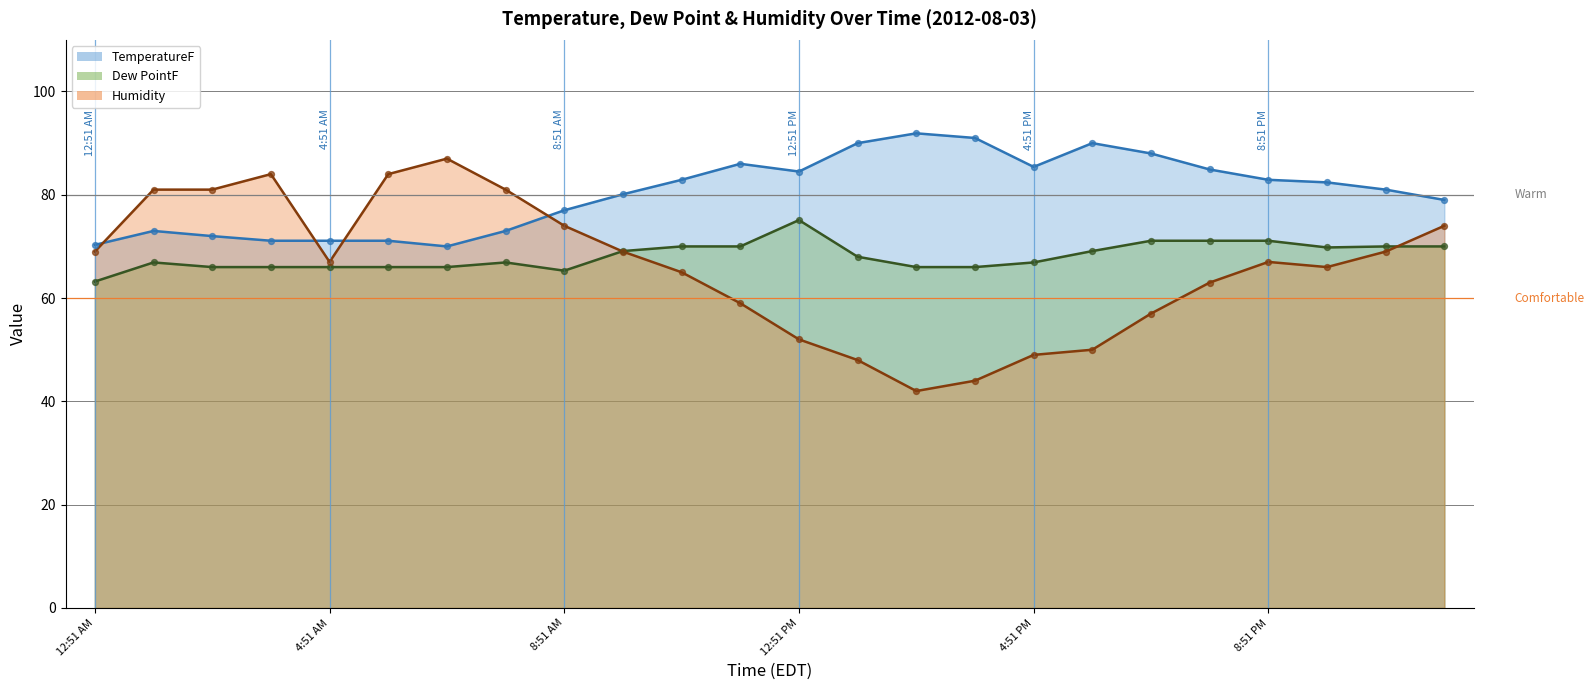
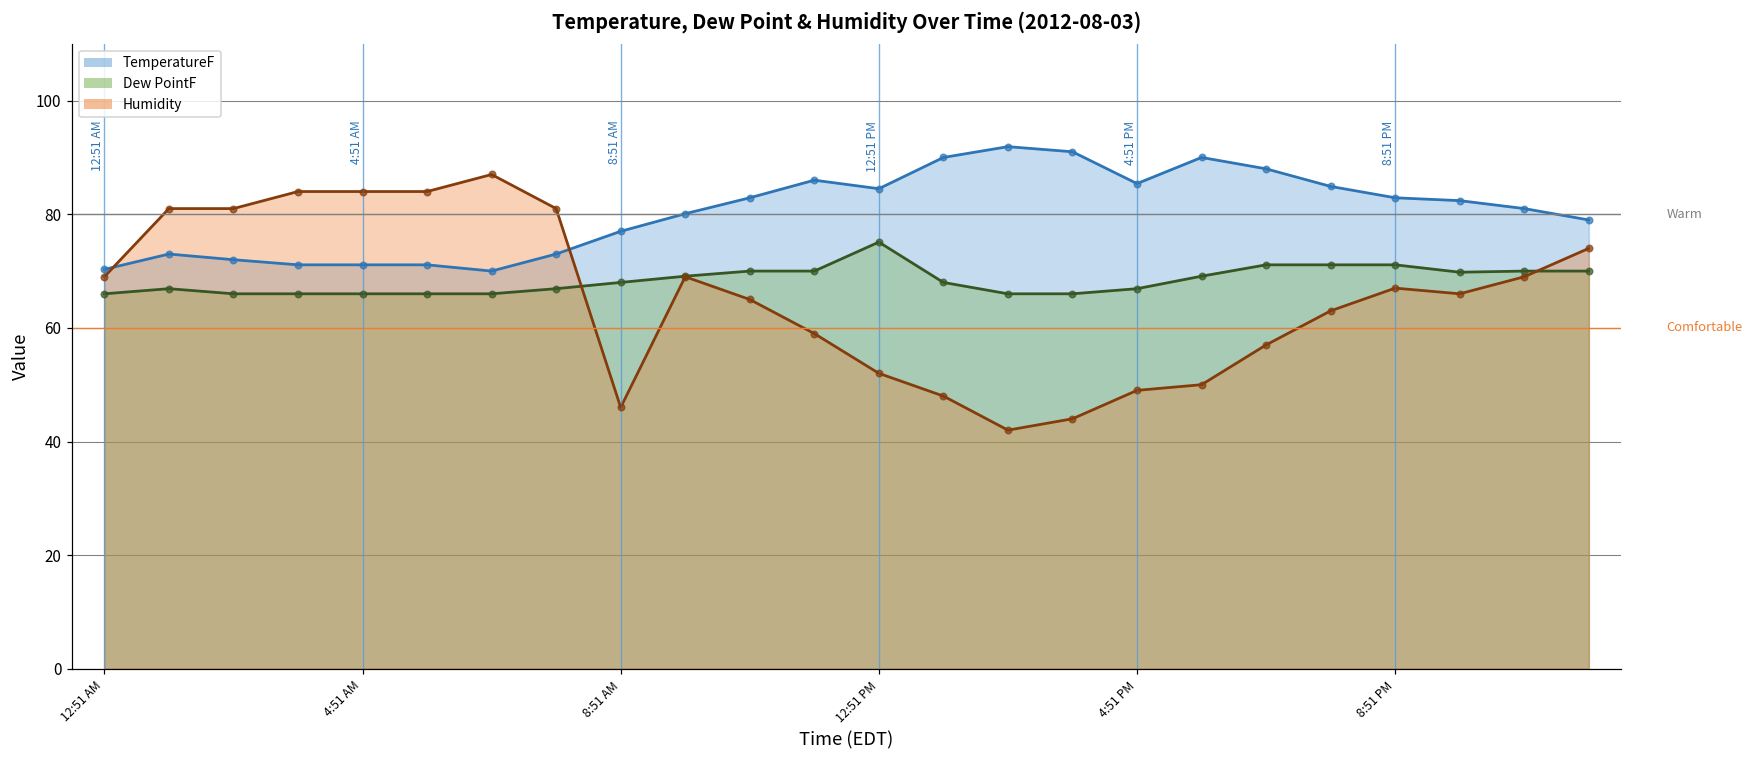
Dew PointF, 12:51 AM: 63 -> 66
Humidity, 4:51 AM: 67 -> 84
Dew PointF, 8:51 AM: 65 -> 68
Humidity, 8:51 AM: 74 -> 46
